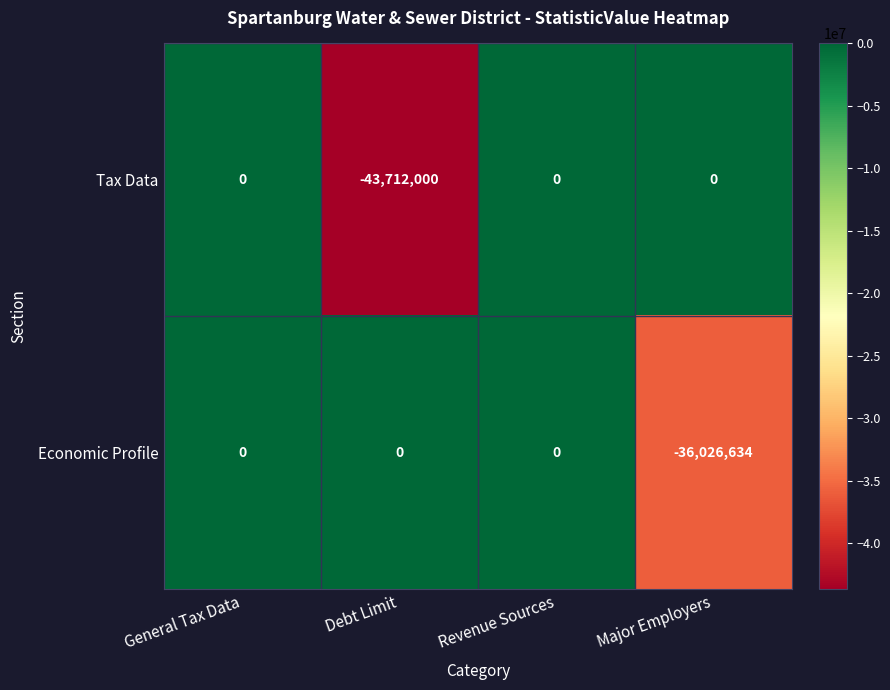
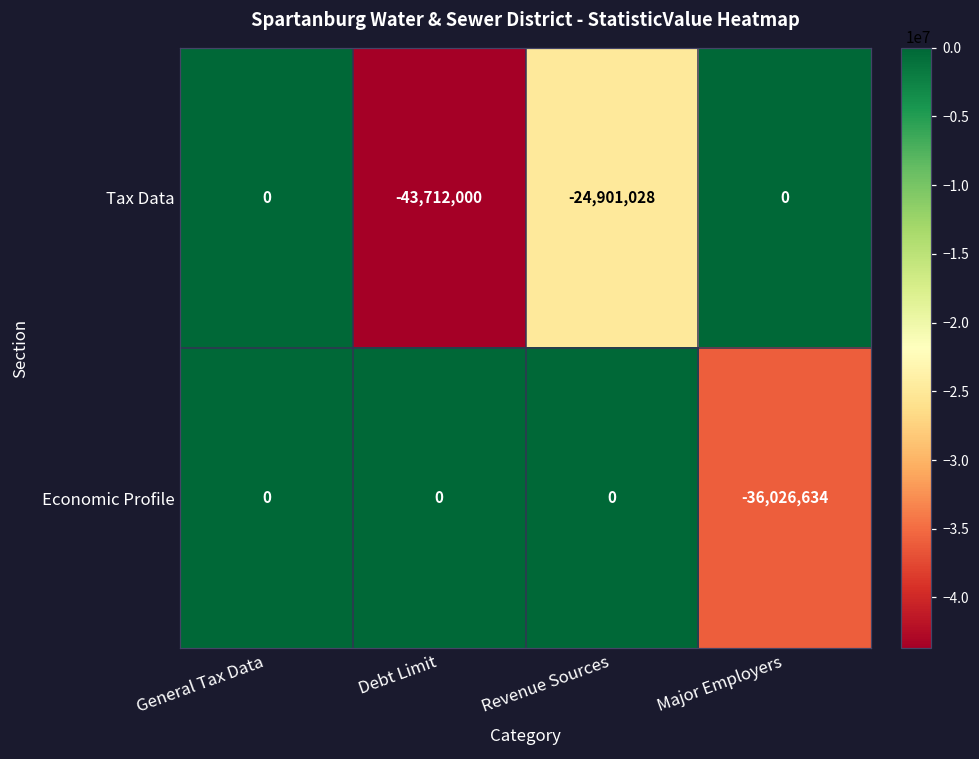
Tax Data, Revenue Sources: 0 -> -24,901,028
